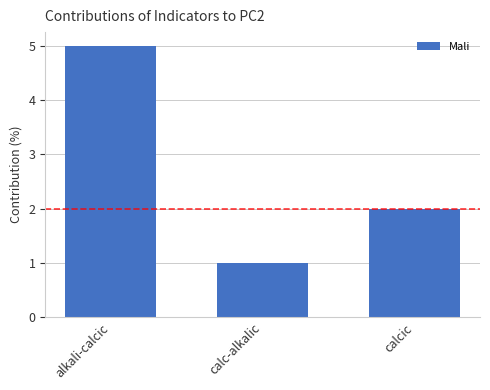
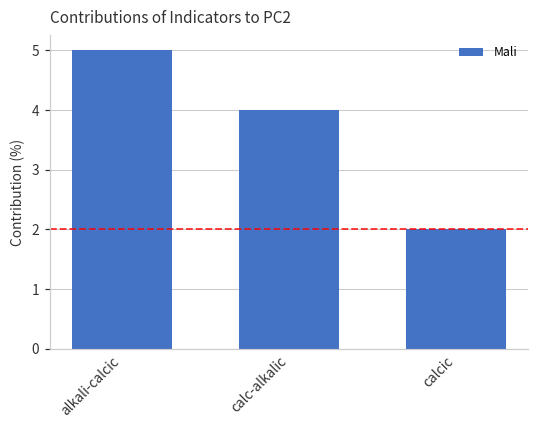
calc-alkalic: 1 -> 4
